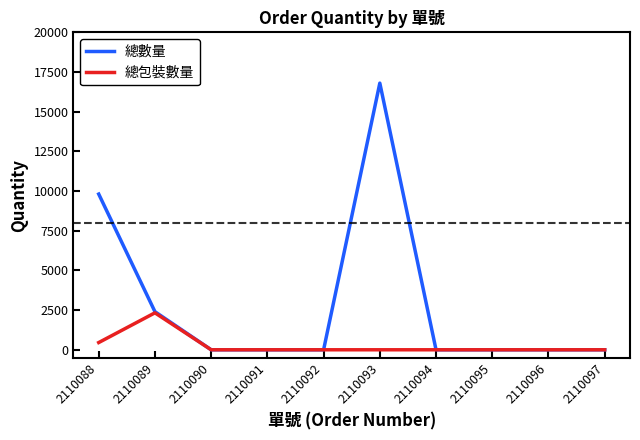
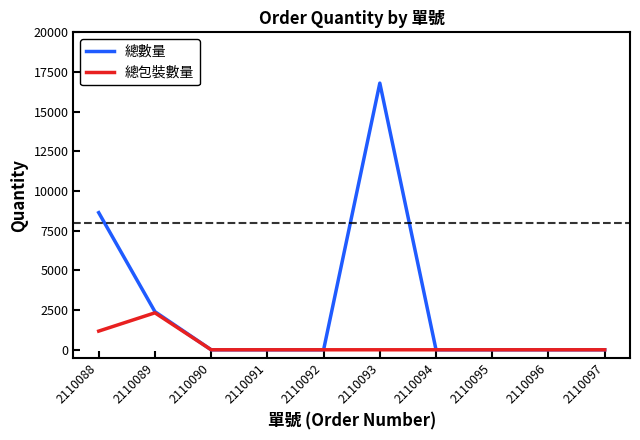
總數量, 2110088: 9800 -> 8600
總包裝數量, 2110088: 500 -> 1200
